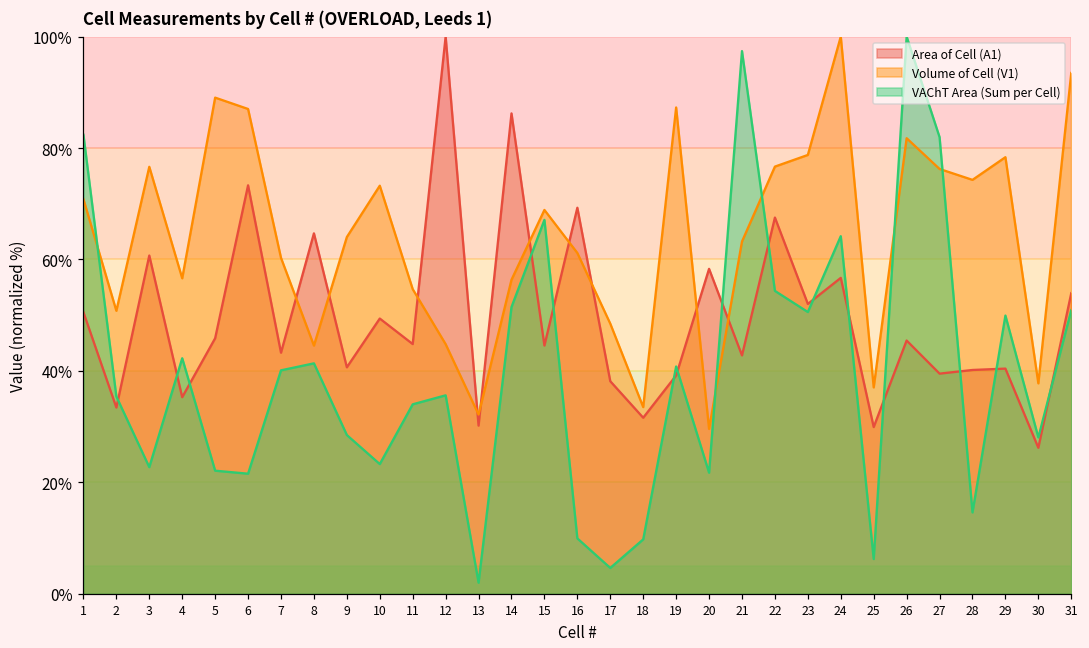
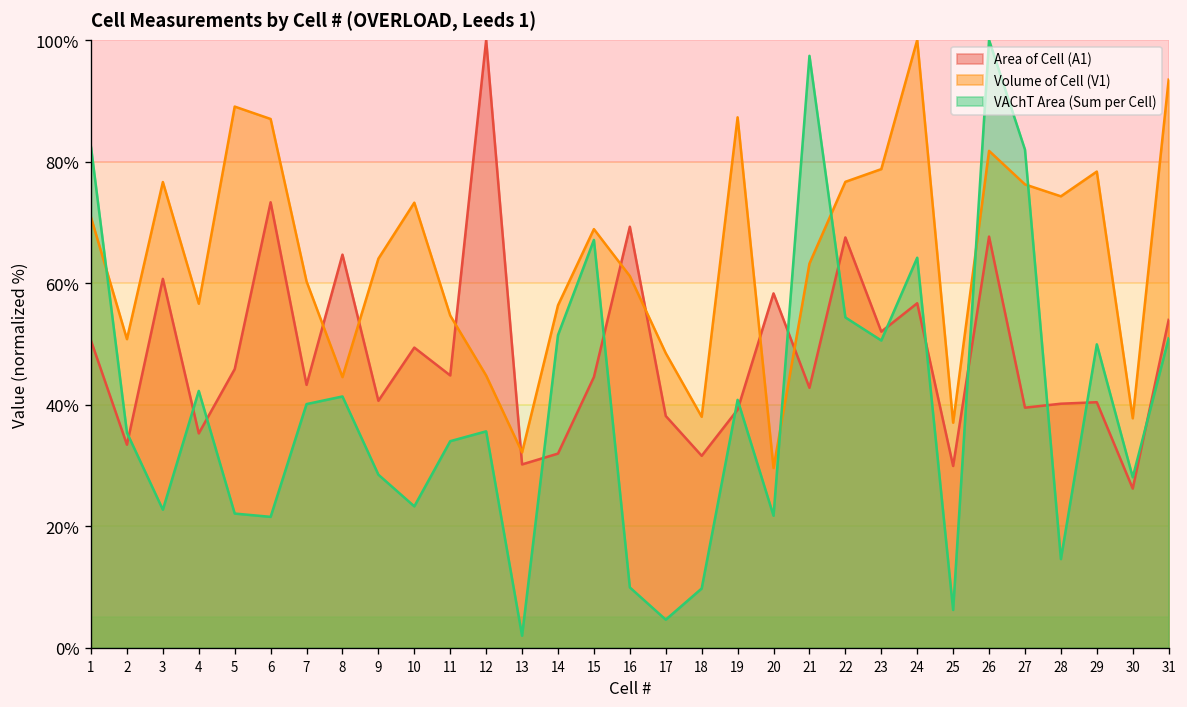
Area of Cell (A1), 14: 86% -> 32%
Volume of Cell (V1), 18: 34% -> 38%
Area of Cell (A1), 26: 45% -> 68%
